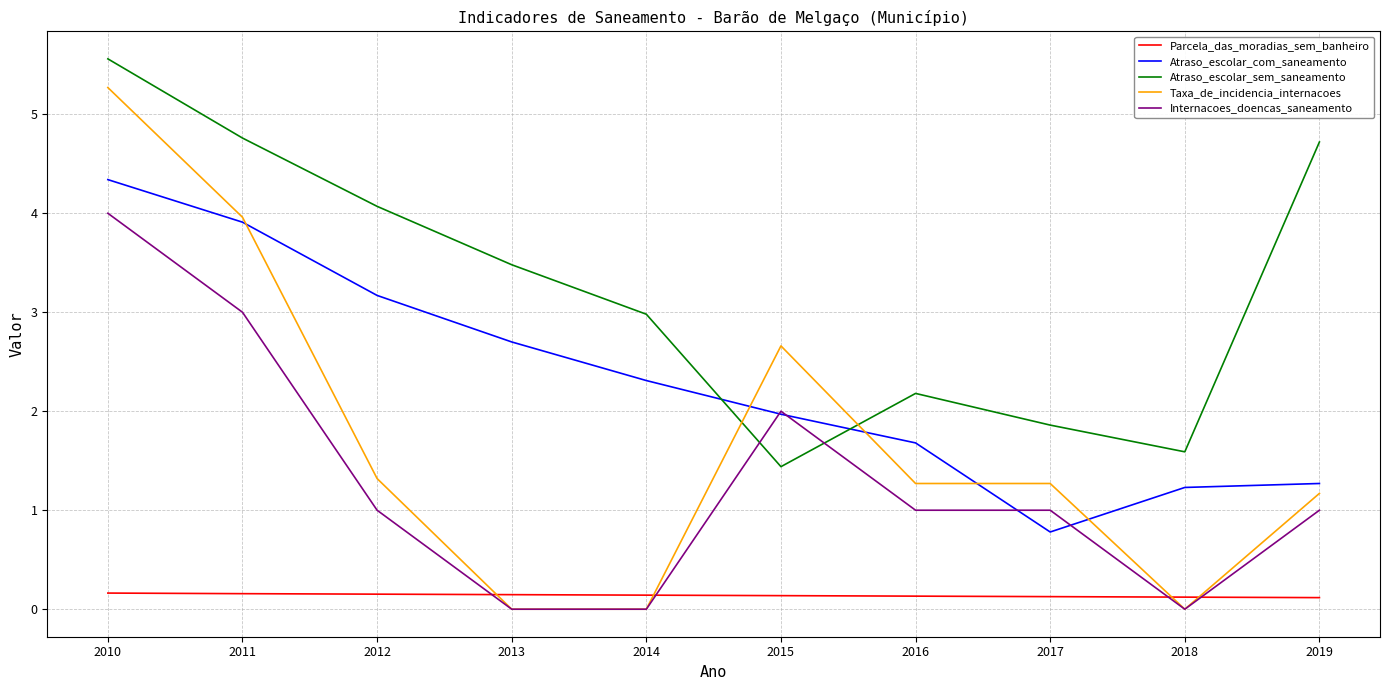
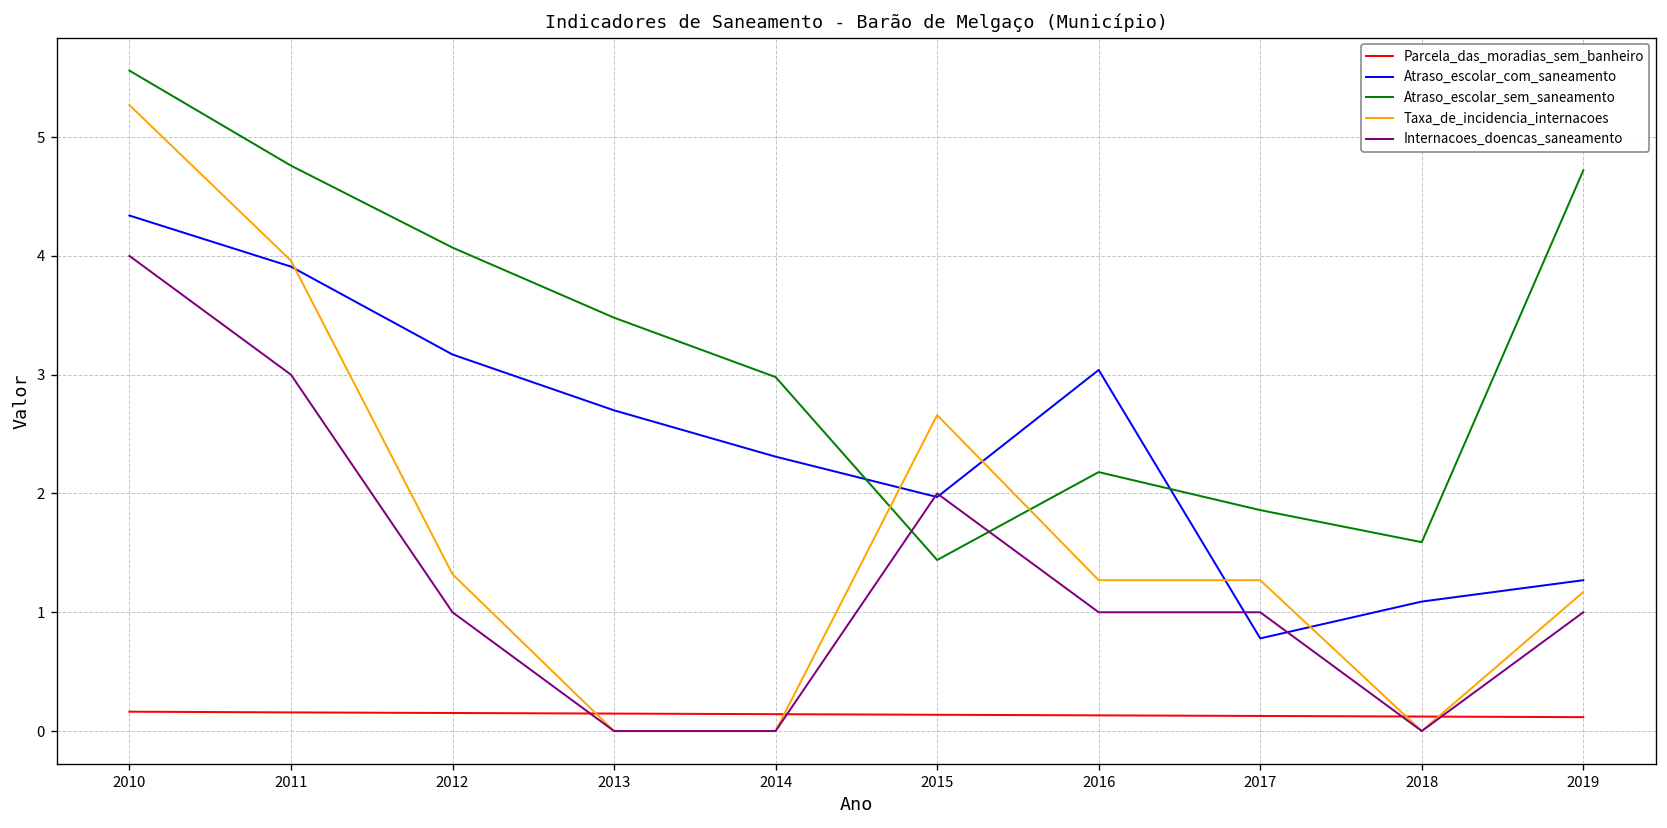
Atraso_escolar_com_saneamento, 2016: 1.7 -> 3.0
Atraso_escolar_com_saneamento, 2018: 1.2 -> 1.1
